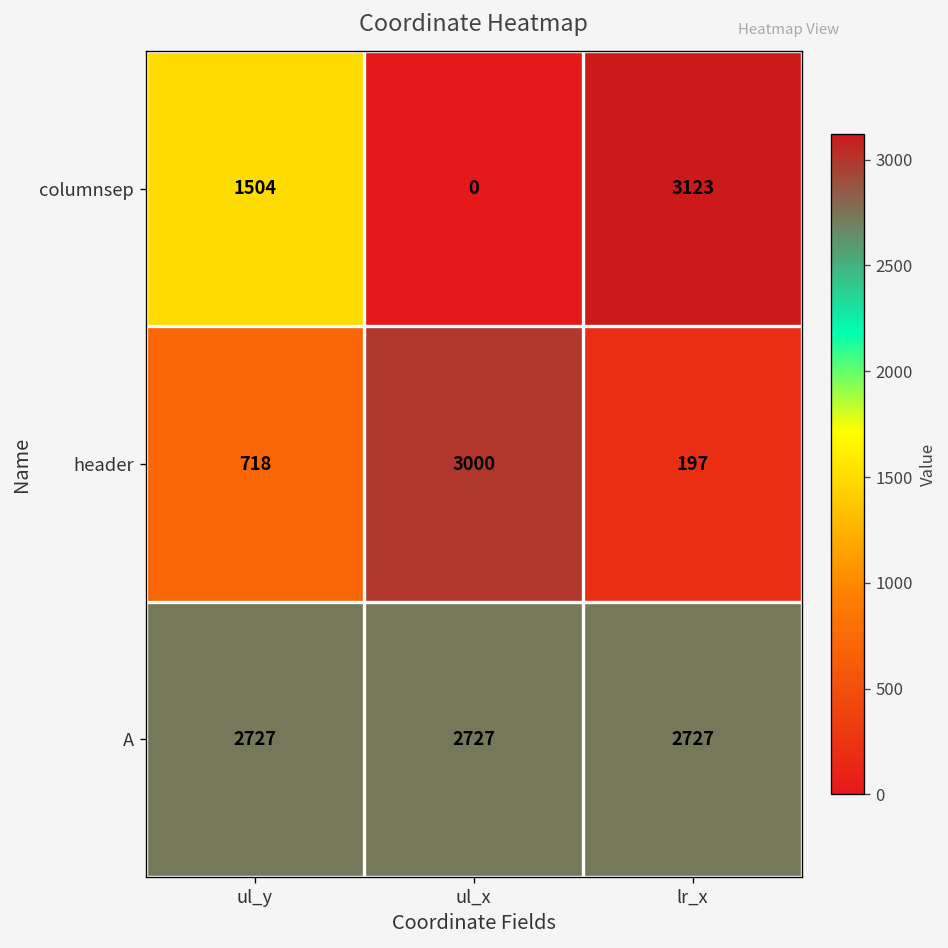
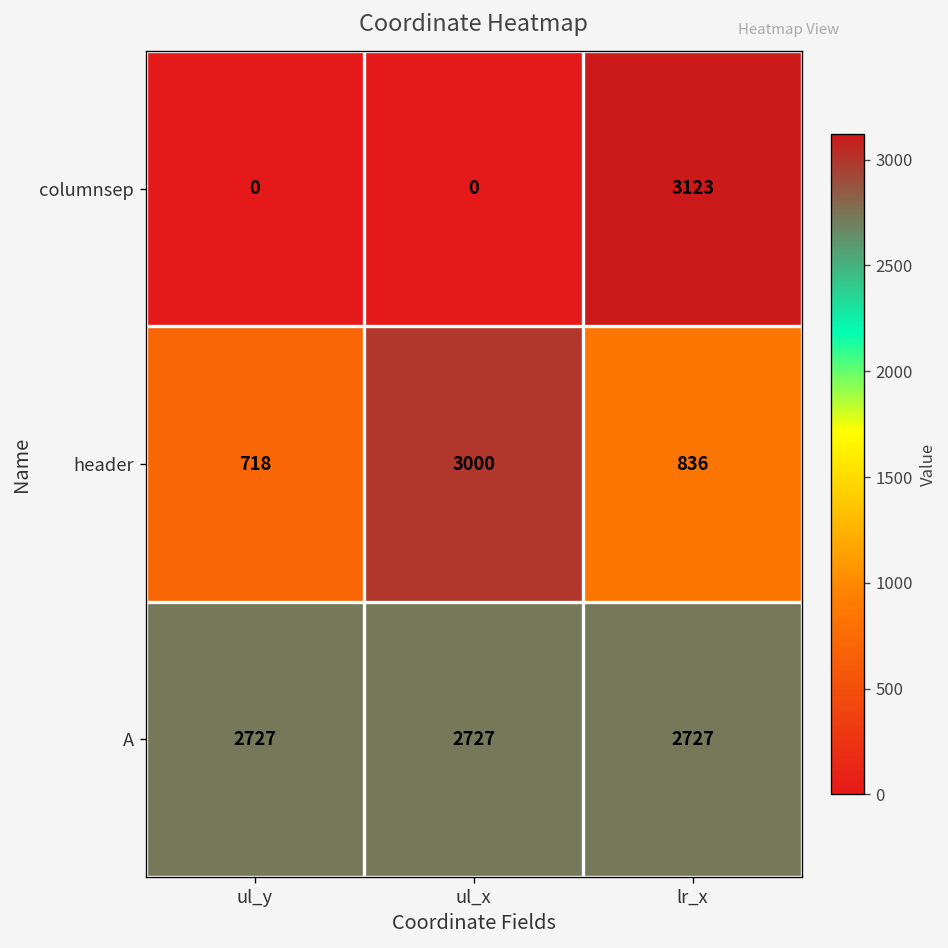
columnsep, ul_y: 1504 -> 0
header, lr_x: 197 -> 836
